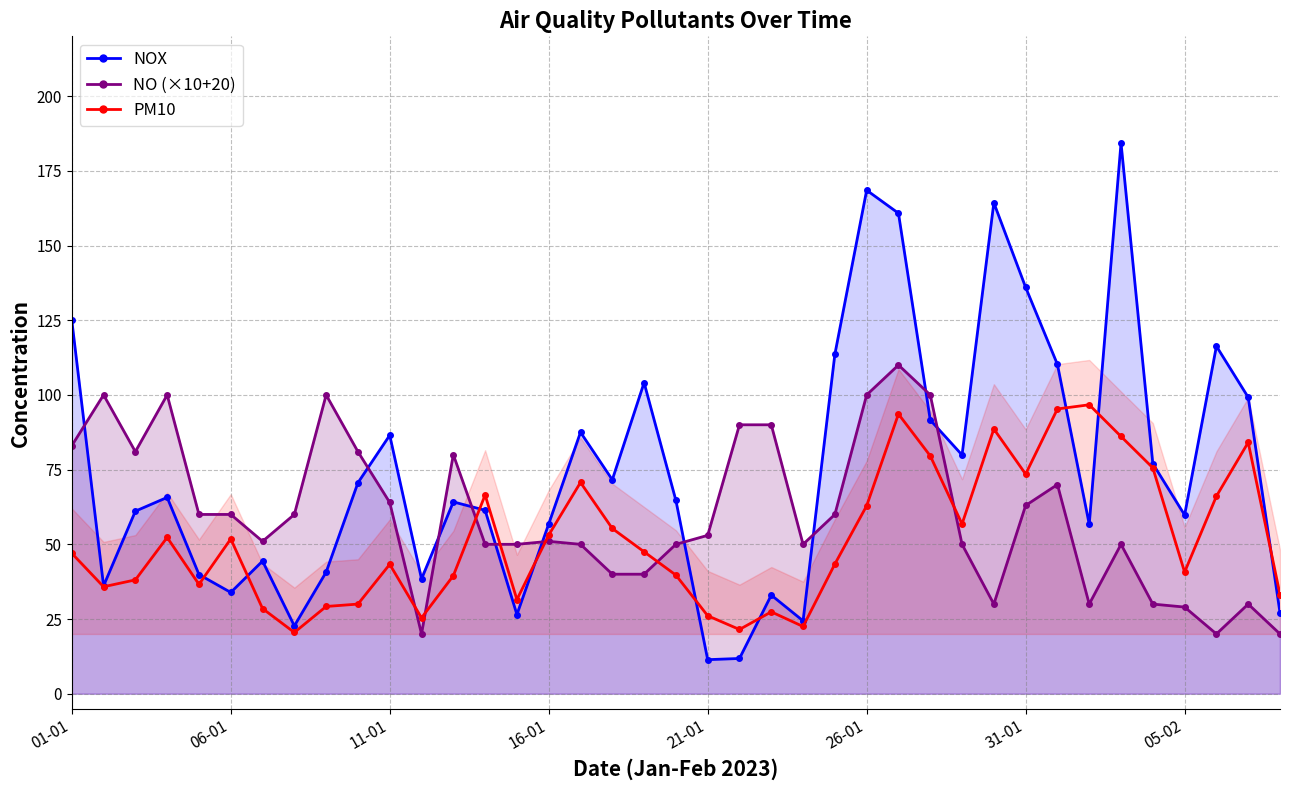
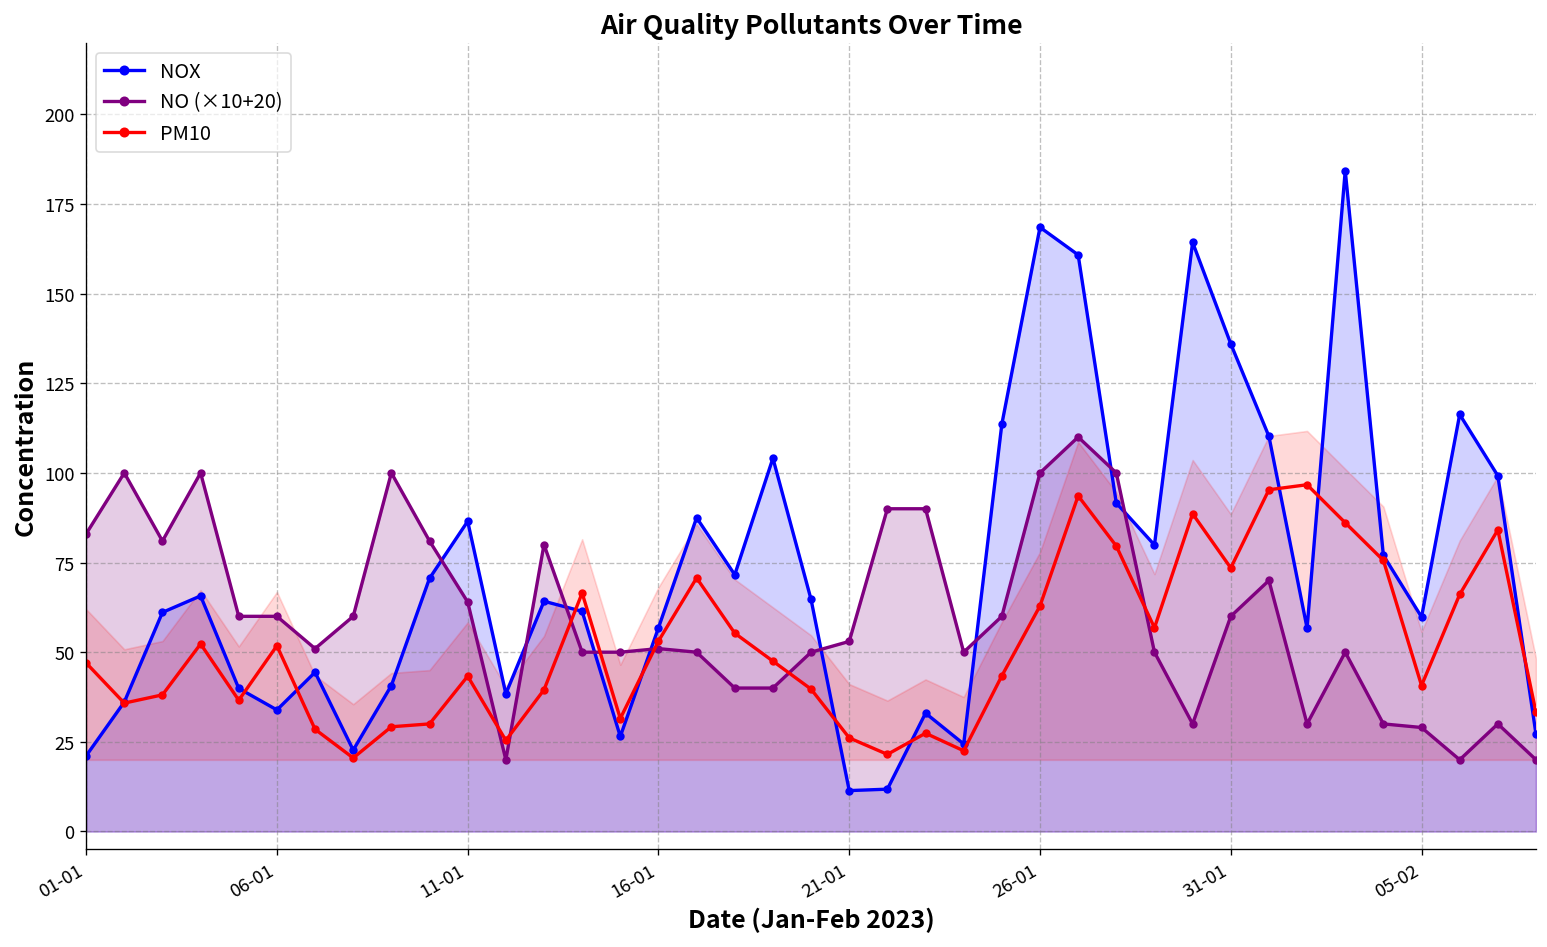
NOX, 01-01: 125 -> 21
NO (×10+20), 31-01: 63 -> 60
